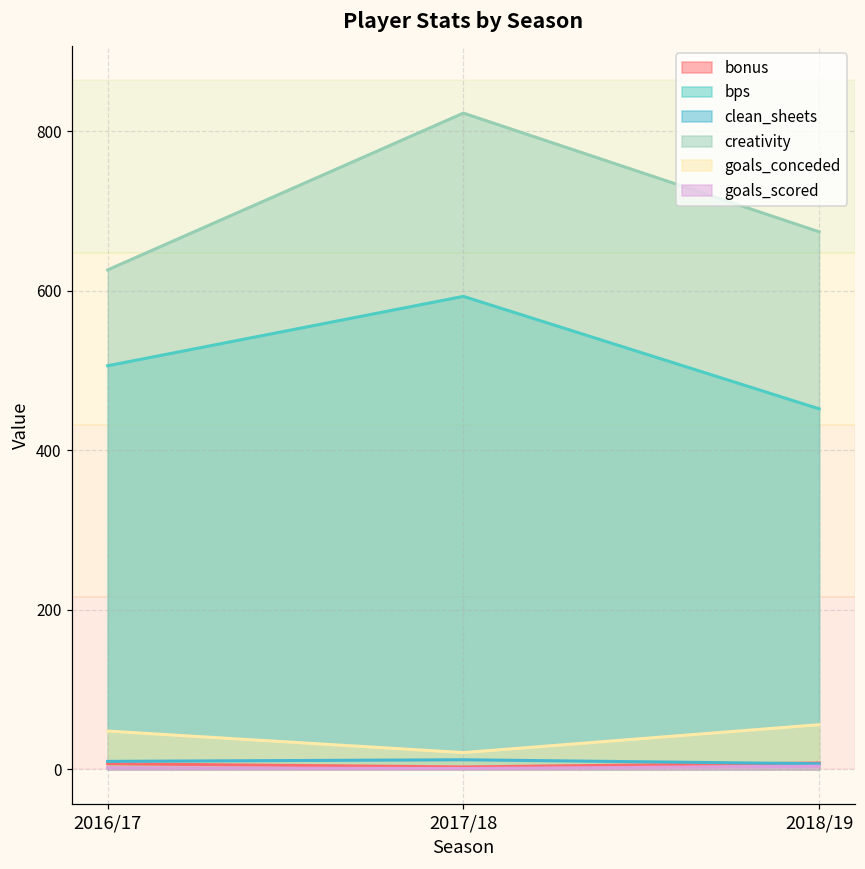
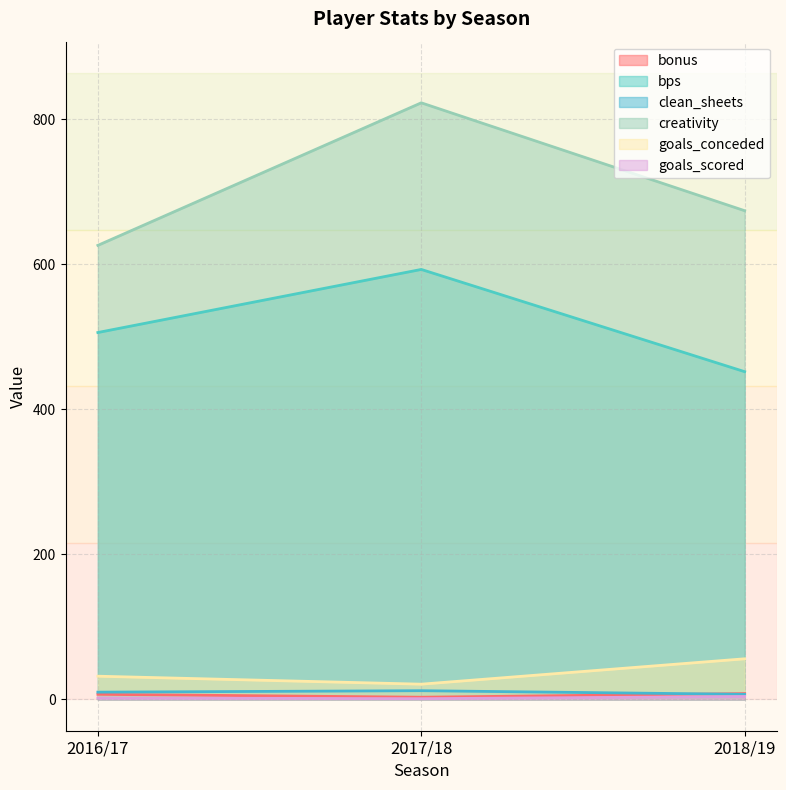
goals_conceded, 2016/17: 50 -> 30
